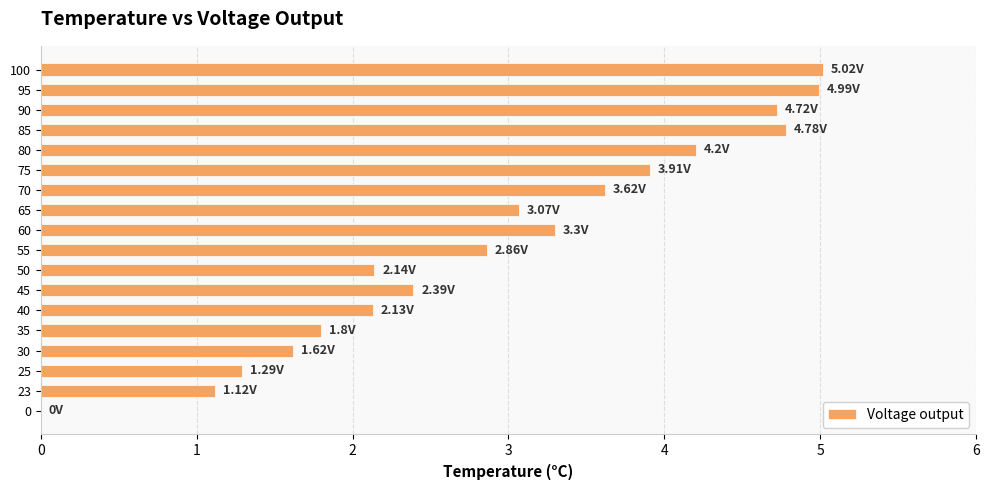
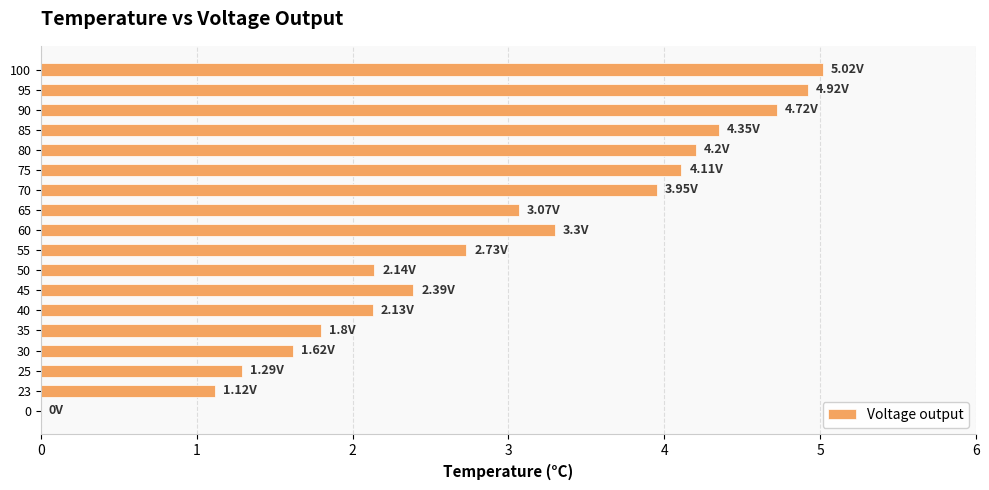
95: 4.99V -> 4.92V
85: 4.78V -> 4.35V
75: 3.91V -> 4.11V
70: 3.62V -> 3.95V
55: 2.86V -> 2.73V
